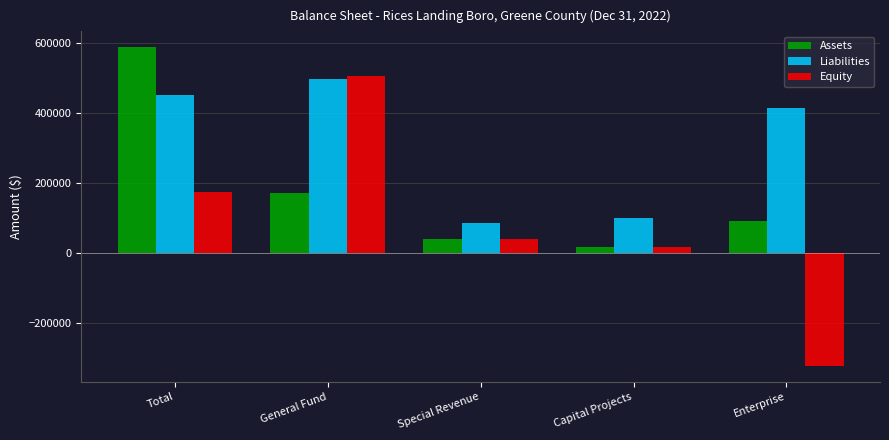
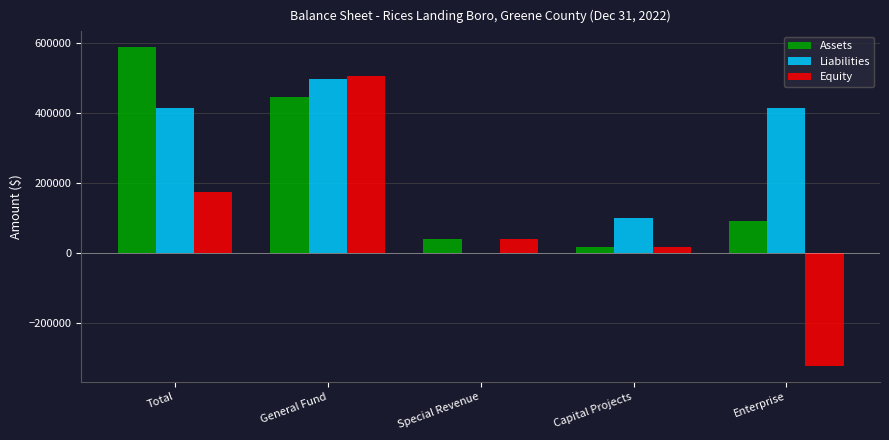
Liabilities, Total: 450000 -> 410000
Assets, General Fund: 170000 -> 440000
Liabilities, Special Revenue: 80000 -> 0
